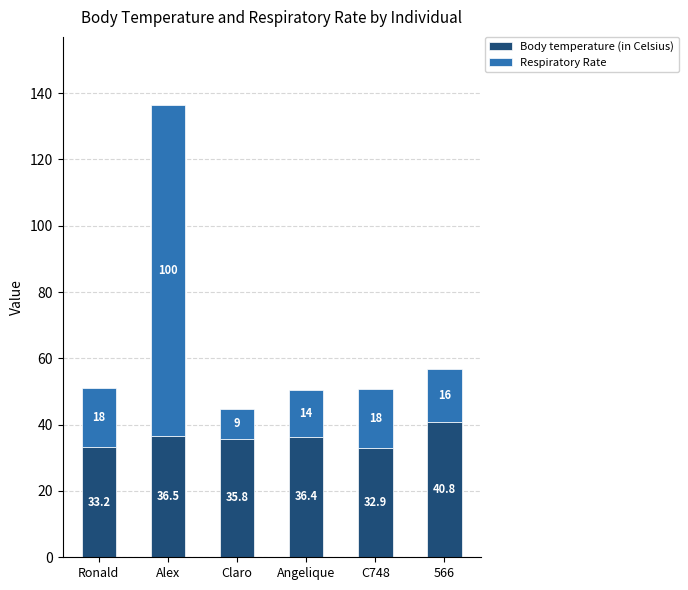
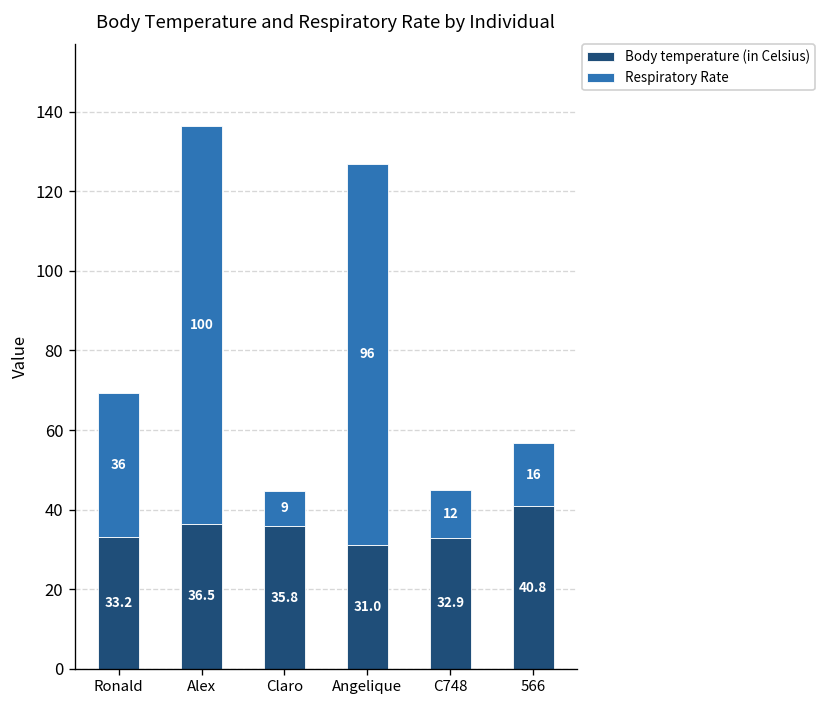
Respiratory Rate, Ronald: 18 -> 36
Body temperature (in Celsius), Angelique: 36.4 -> 31.0
Respiratory Rate, Angelique: 14 -> 96
Respiratory Rate, C748: 18 -> 12
